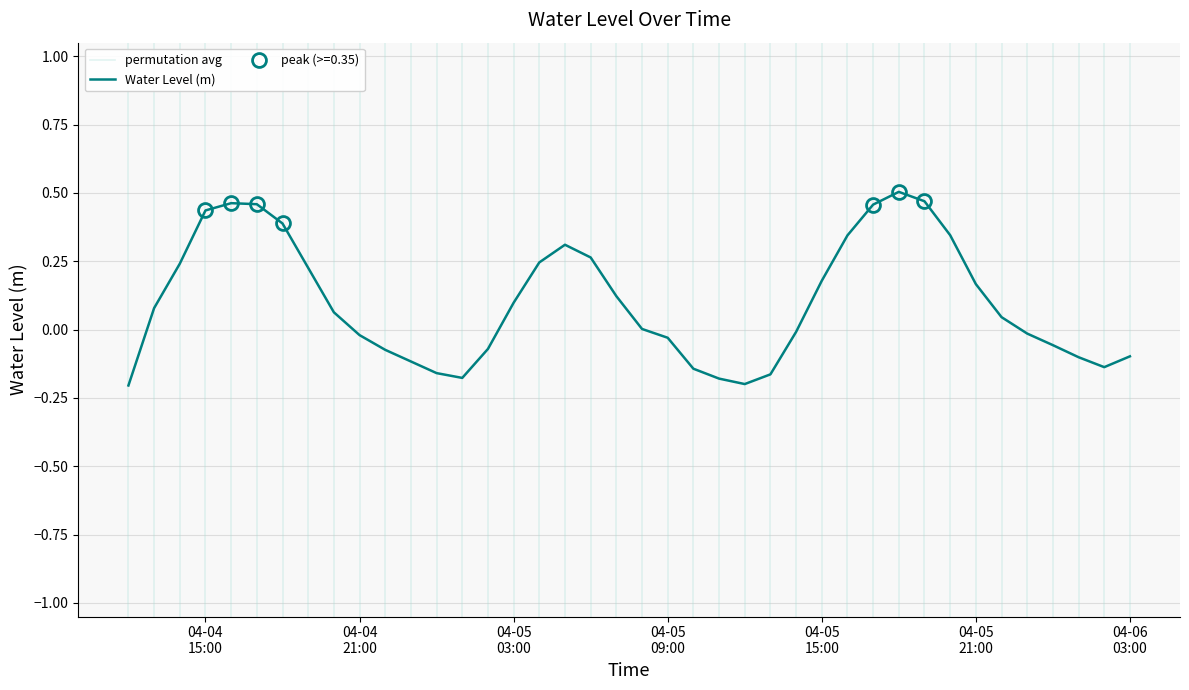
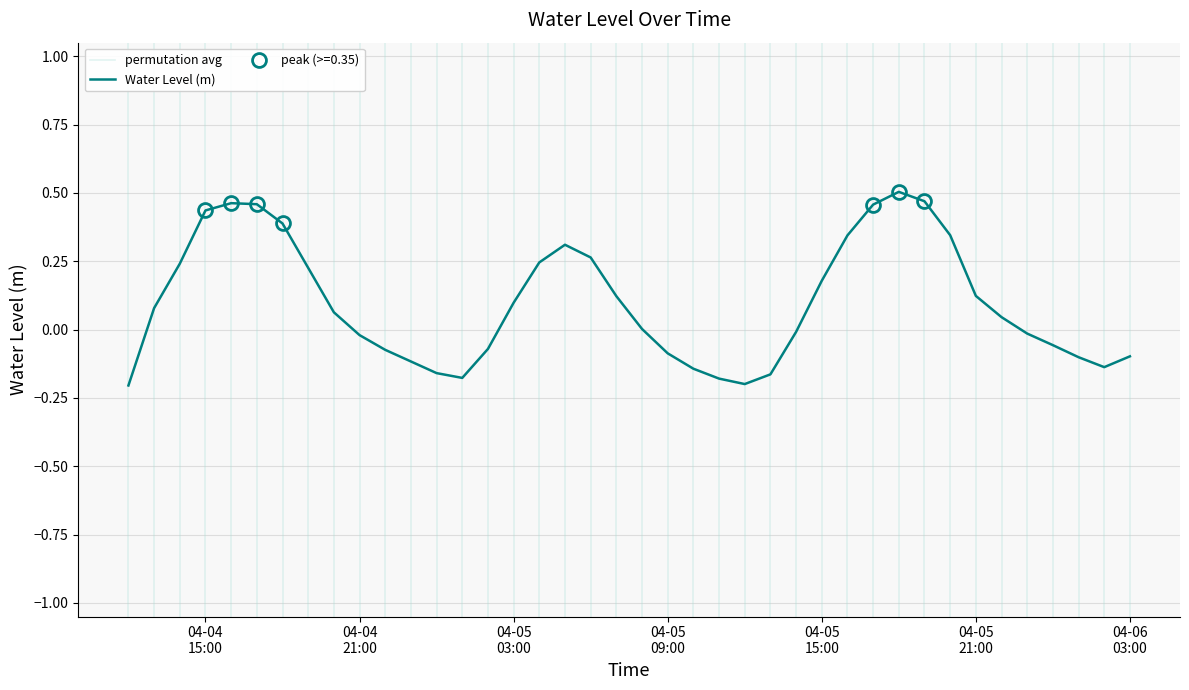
Water Level (m), 04-05 09:00: -0.03 -> -0.09
Water Level (m), 04-05 21:00: 0.17 -> 0.12
